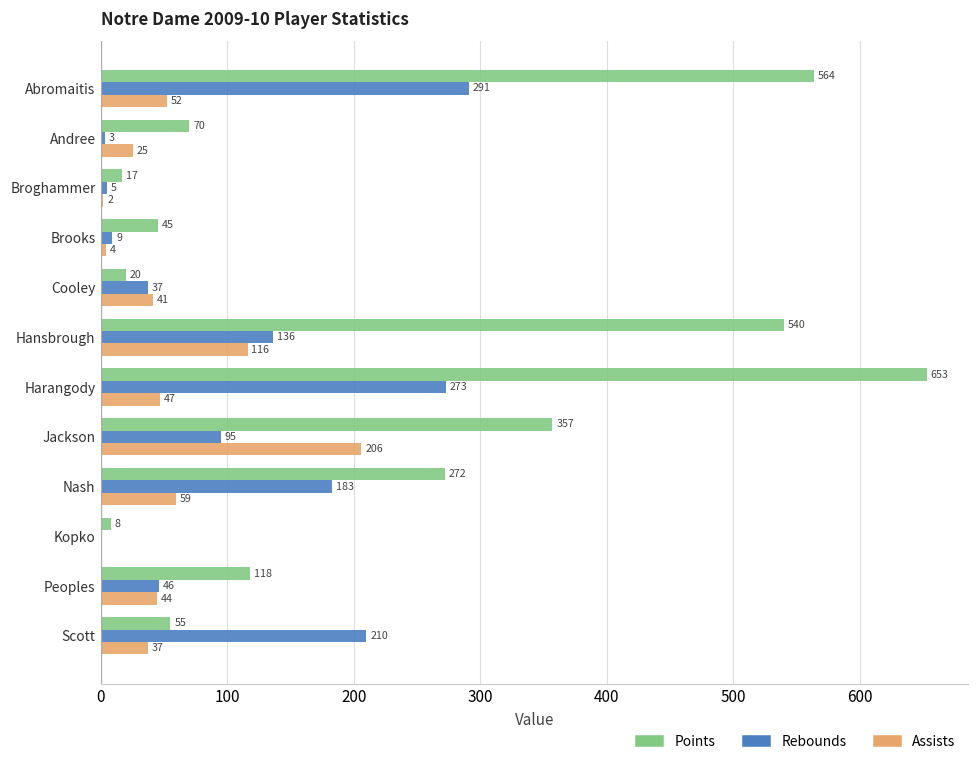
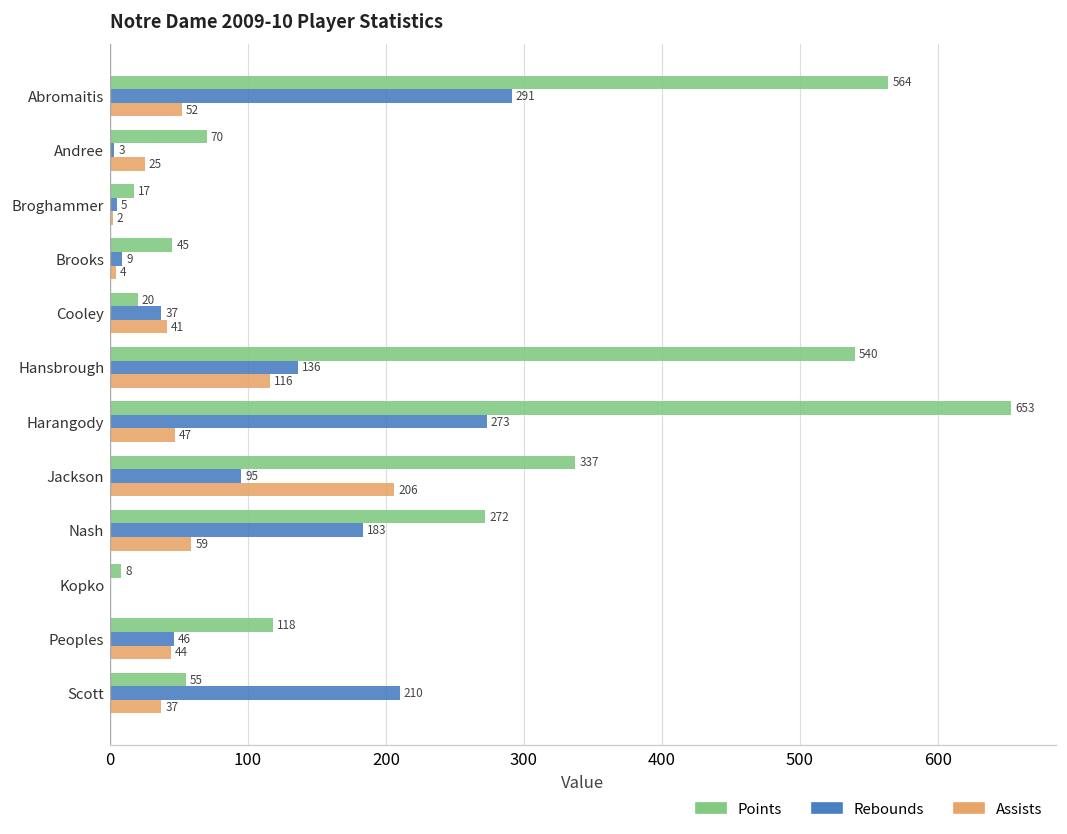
Points, Jackson: 357 -> 337
